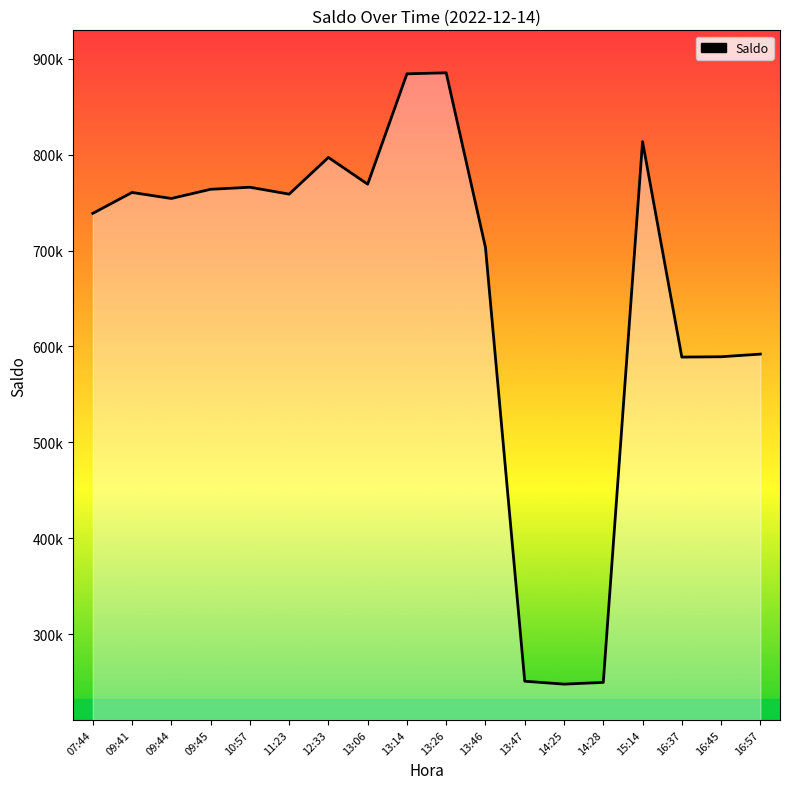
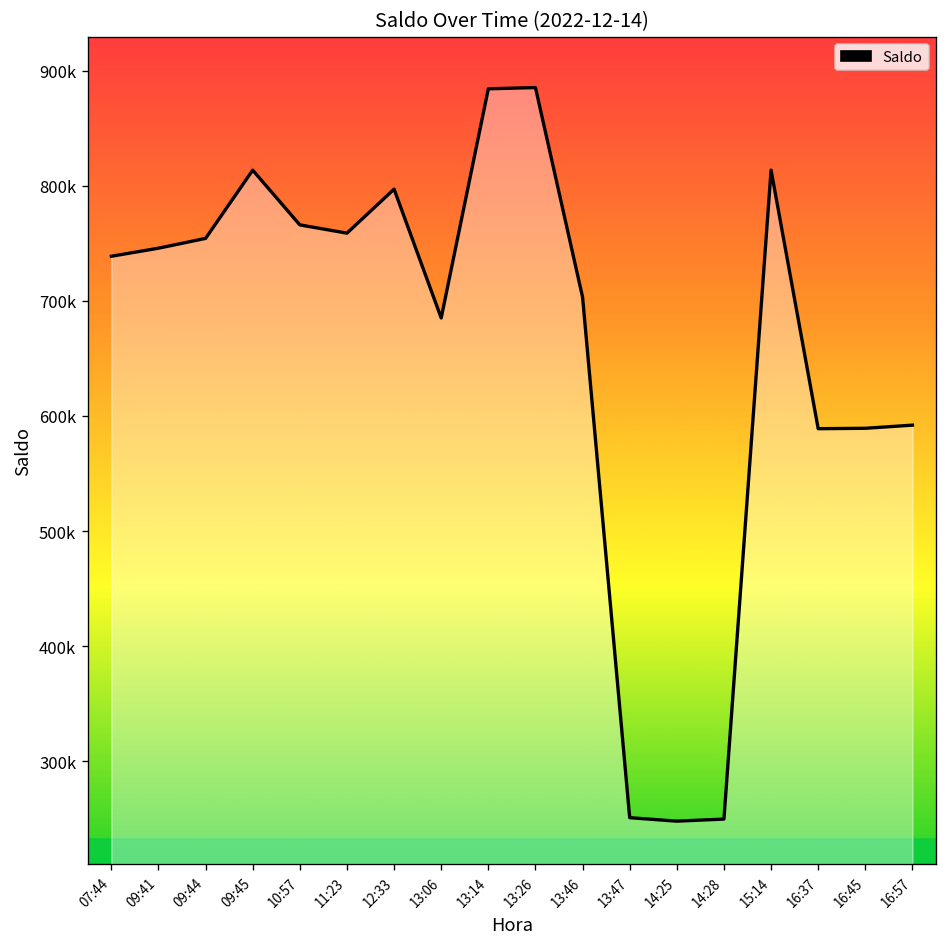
09:41: 760000 -> 750000
09:45: 760000 -> 810000
13:06: 770000 -> 690000
